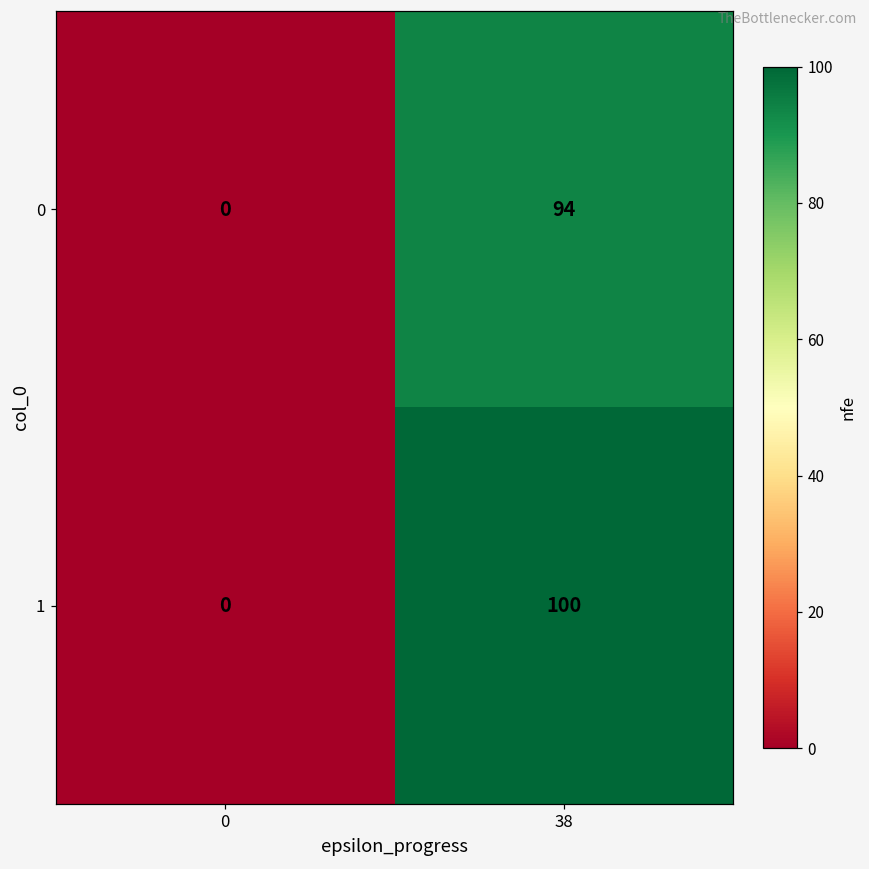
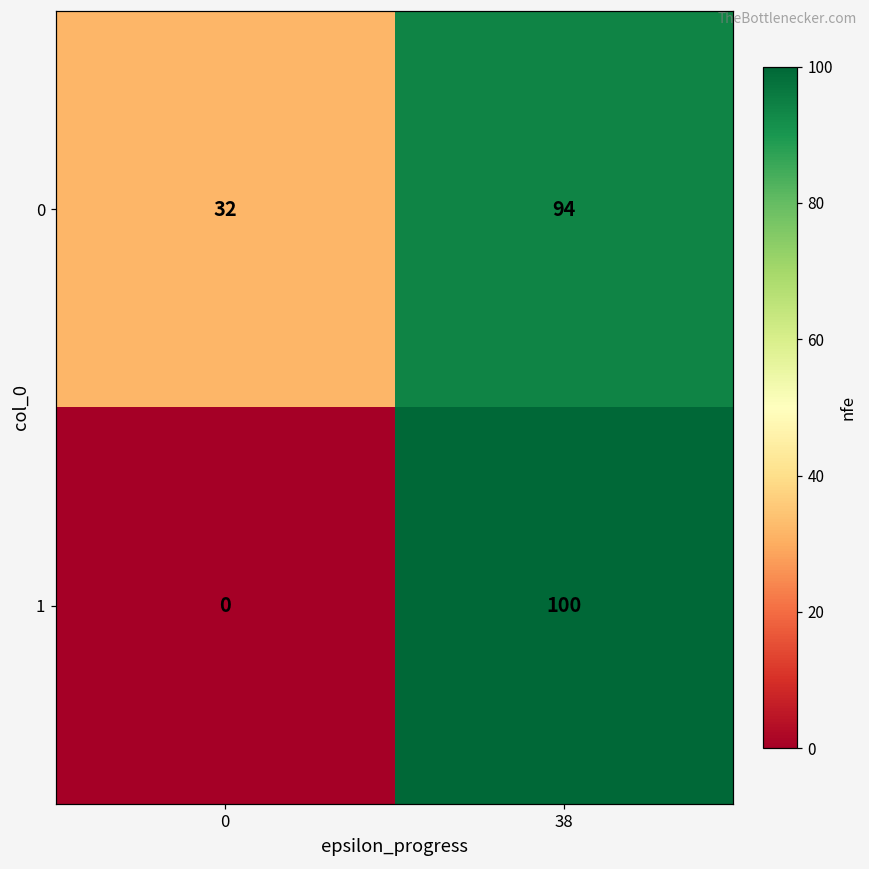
0, 0: 0 -> 32
